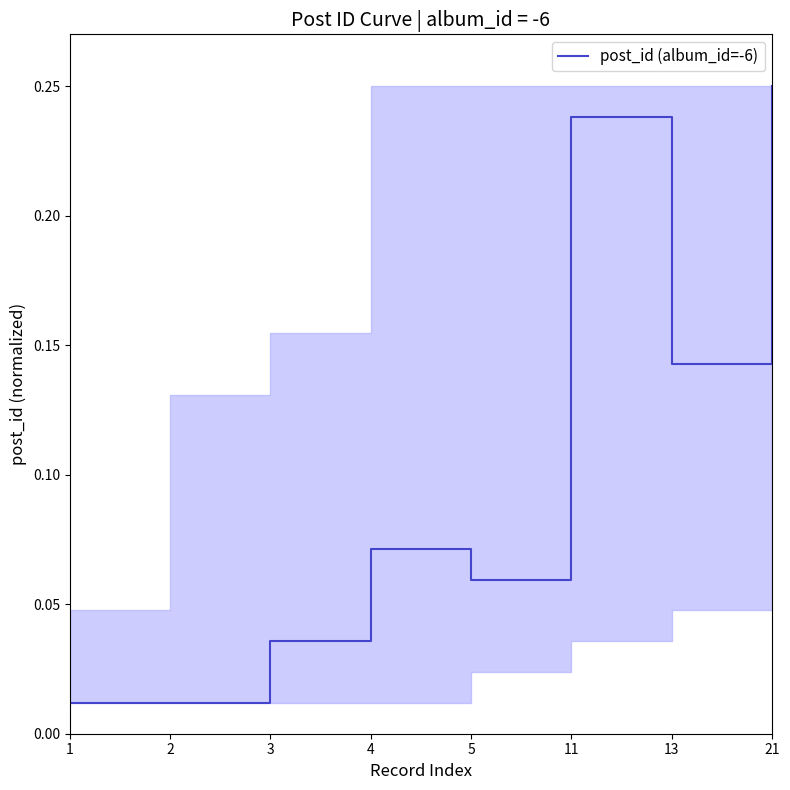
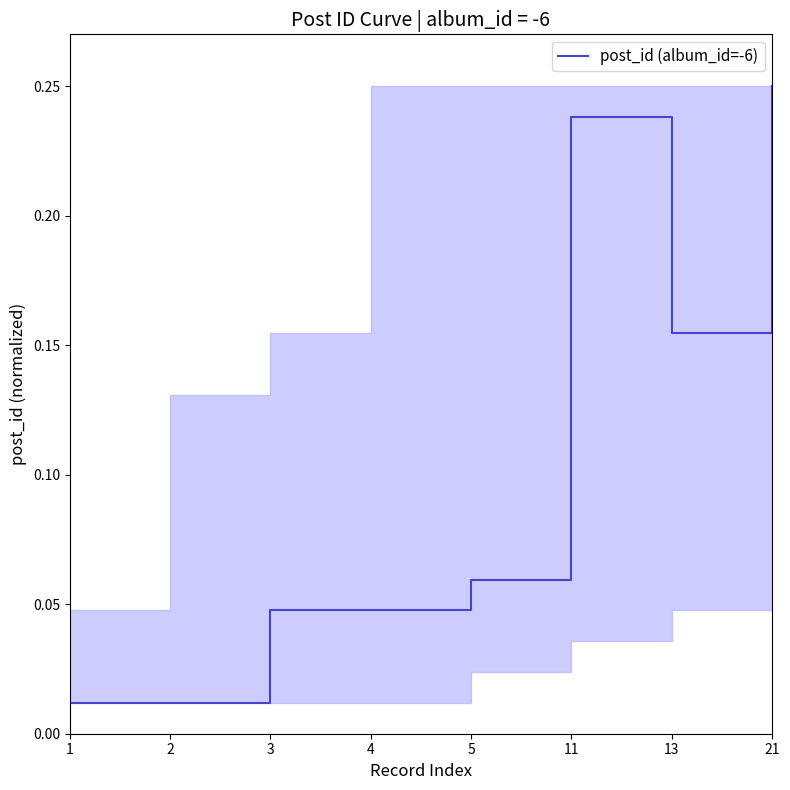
post_id (album_id=-6), 3: 0.036 -> 0.048
post_id (album_id=-6), 4: 0.071 -> 0.048
post_id (album_id=-6), 13: 0.143 -> 0.155
